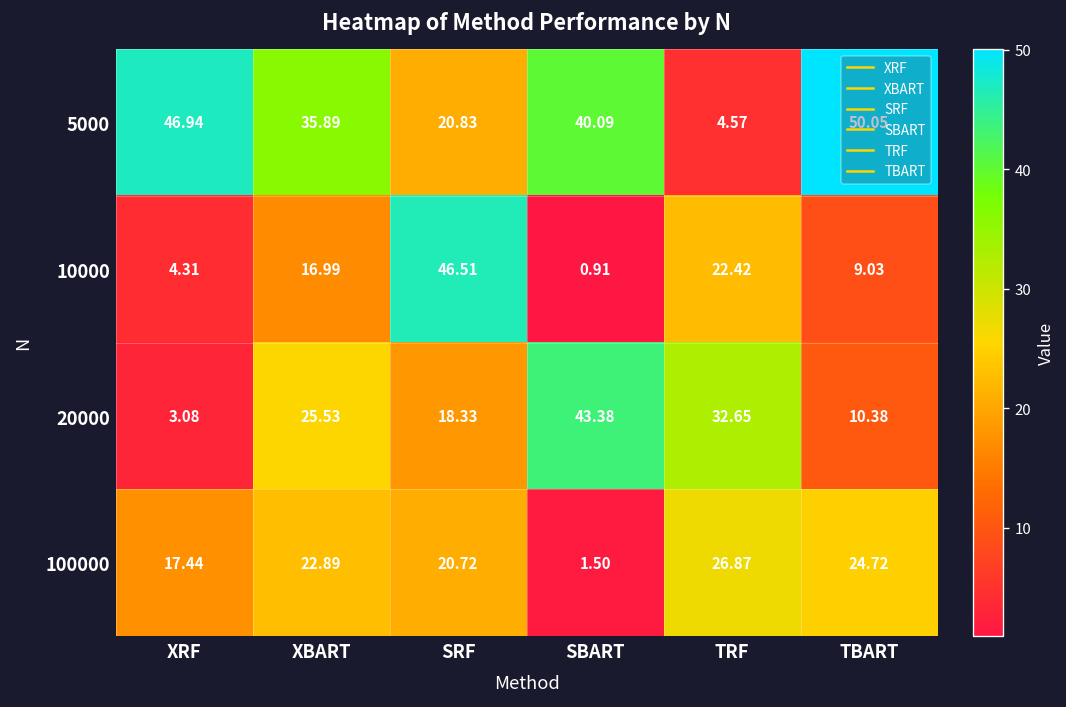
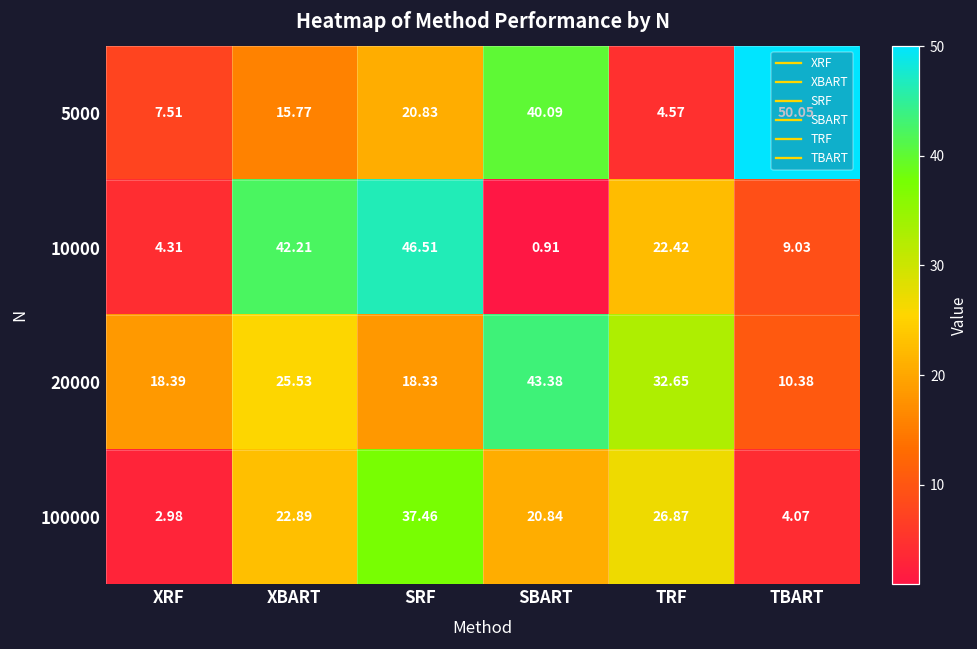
5000, XRF: 46.94 -> 7.51
5000, XBART: 35.89 -> 15.77
10000, XBART: 16.99 -> 42.21
20000, XRF: 3.08 -> 18.39
100000, XRF: 17.44 -> 2.98
100000, SRF: 20.72 -> 37.46
100000, SBART: 1.50 -> 20.84
100000, TBART: 24.72 -> 4.07
